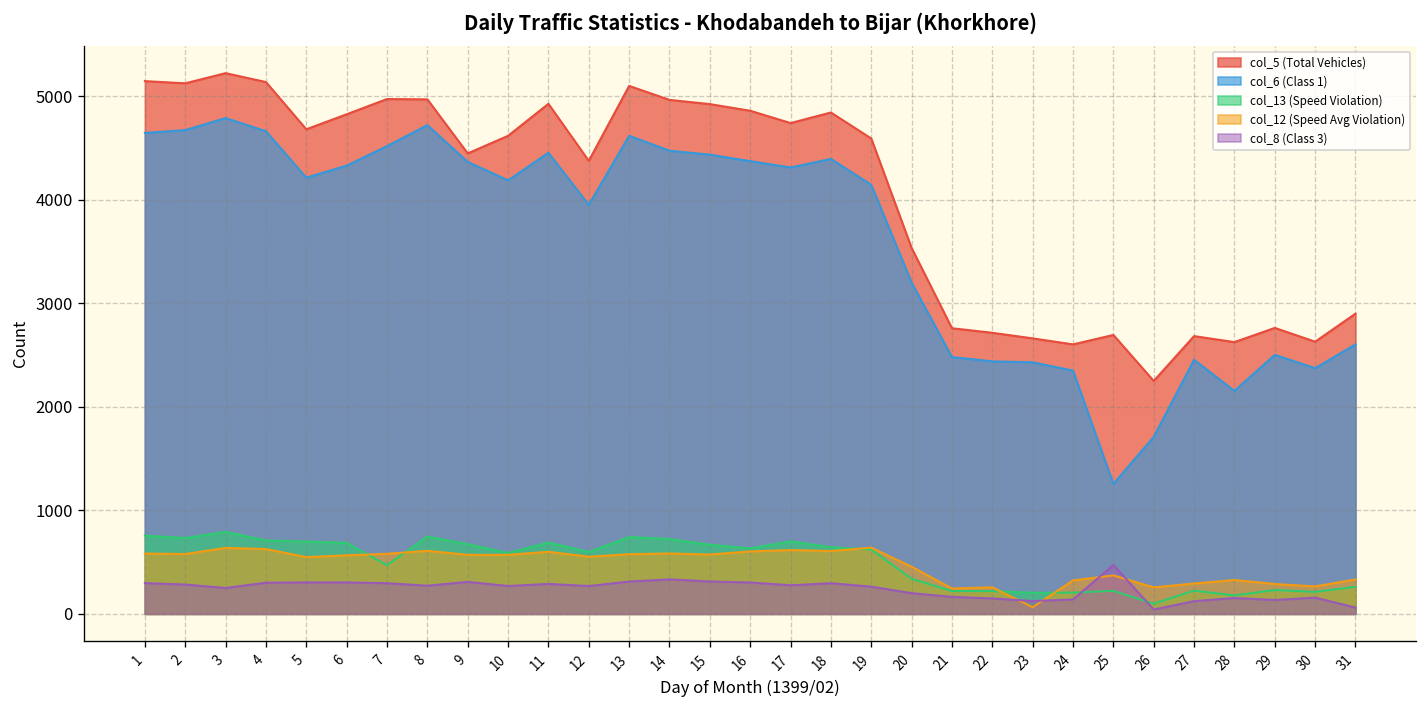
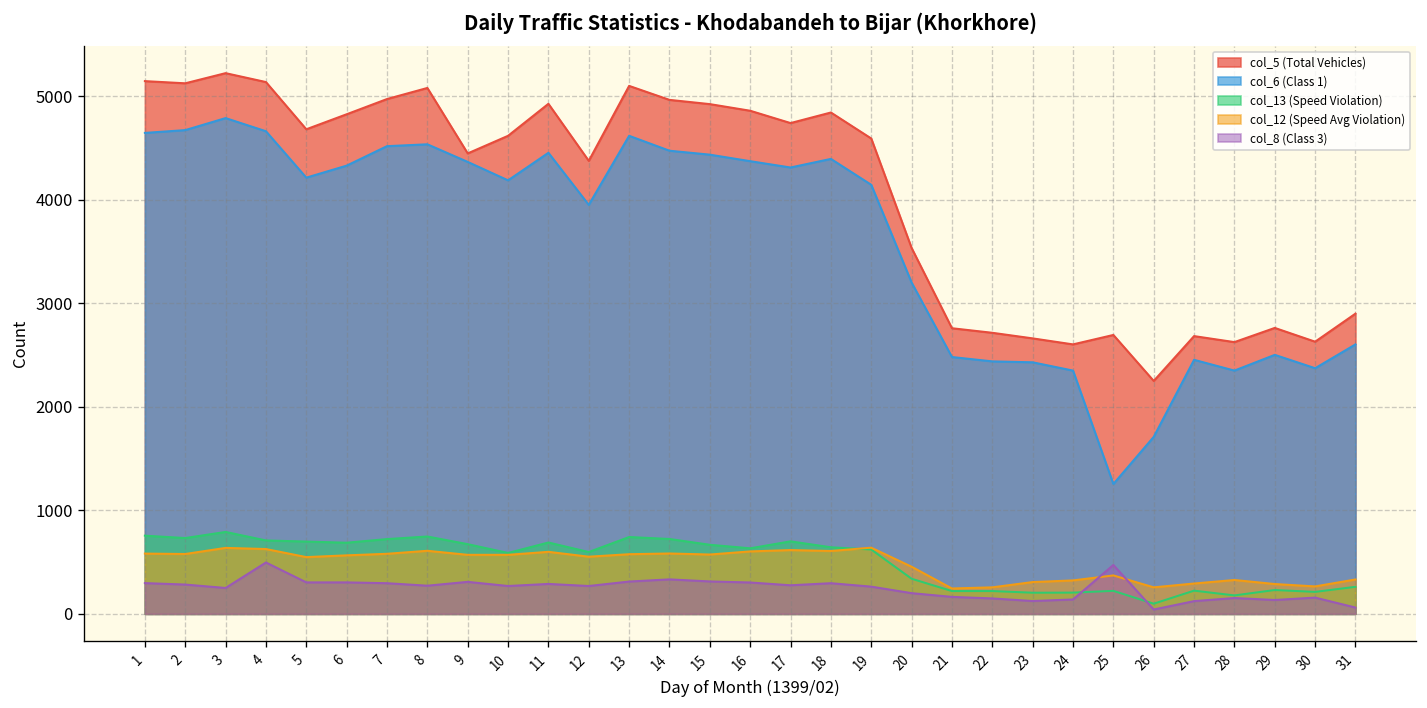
col_8 (Class 3), 4: 300 -> 500
col_13 (Speed Violation), 7: 500 -> 700
col_5 (Total Vehicles), 8: 5000 -> 5100
col_6 (Class 1), 8: 4700 -> 4500
col_12 (Speed Avg Violation), 23: 100 -> 300
col_6 (Class 1), 28: 2200 -> 2300
